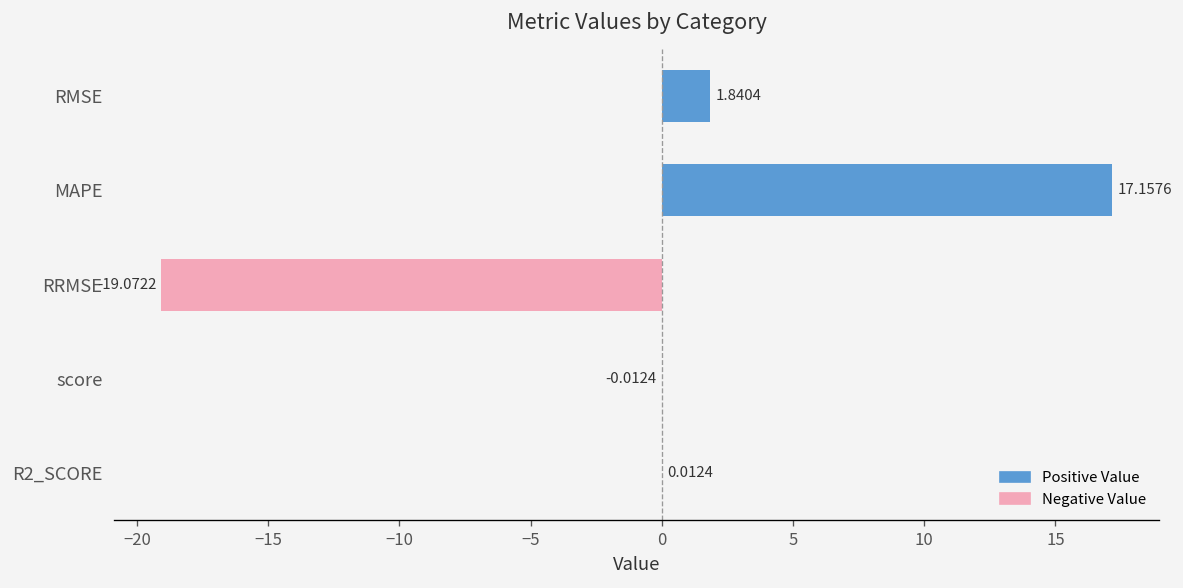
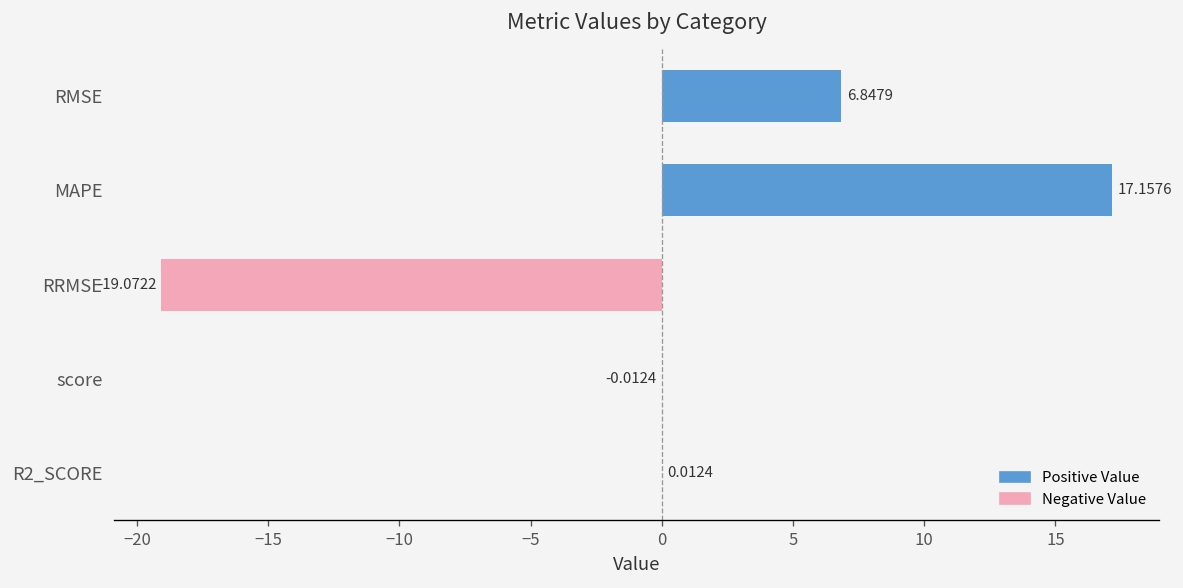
Positive Value, RMSE: 1.8404 -> 6.8479
